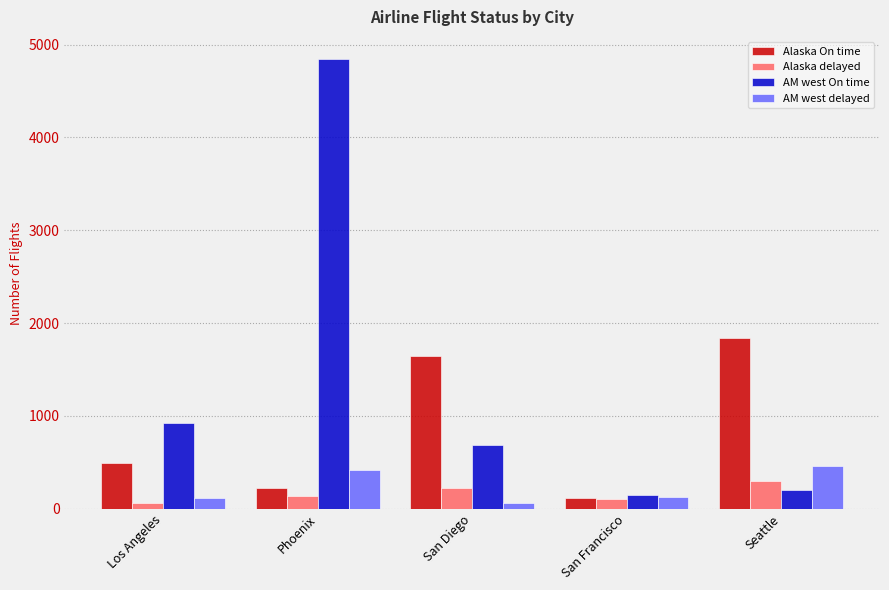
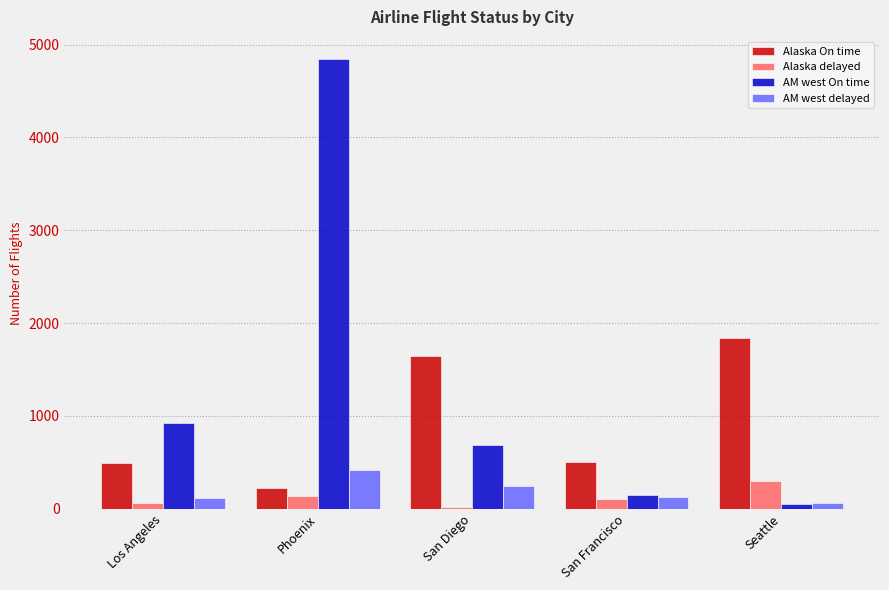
Alaska delayed, San Diego: 200 -> 0
AM west delayed, San Diego: 100 -> 200
Alaska On time, San Francisco: 100 -> 500
AM west On time, Seattle: 200 -> 0
AM west delayed, Seattle: 500 -> 100
